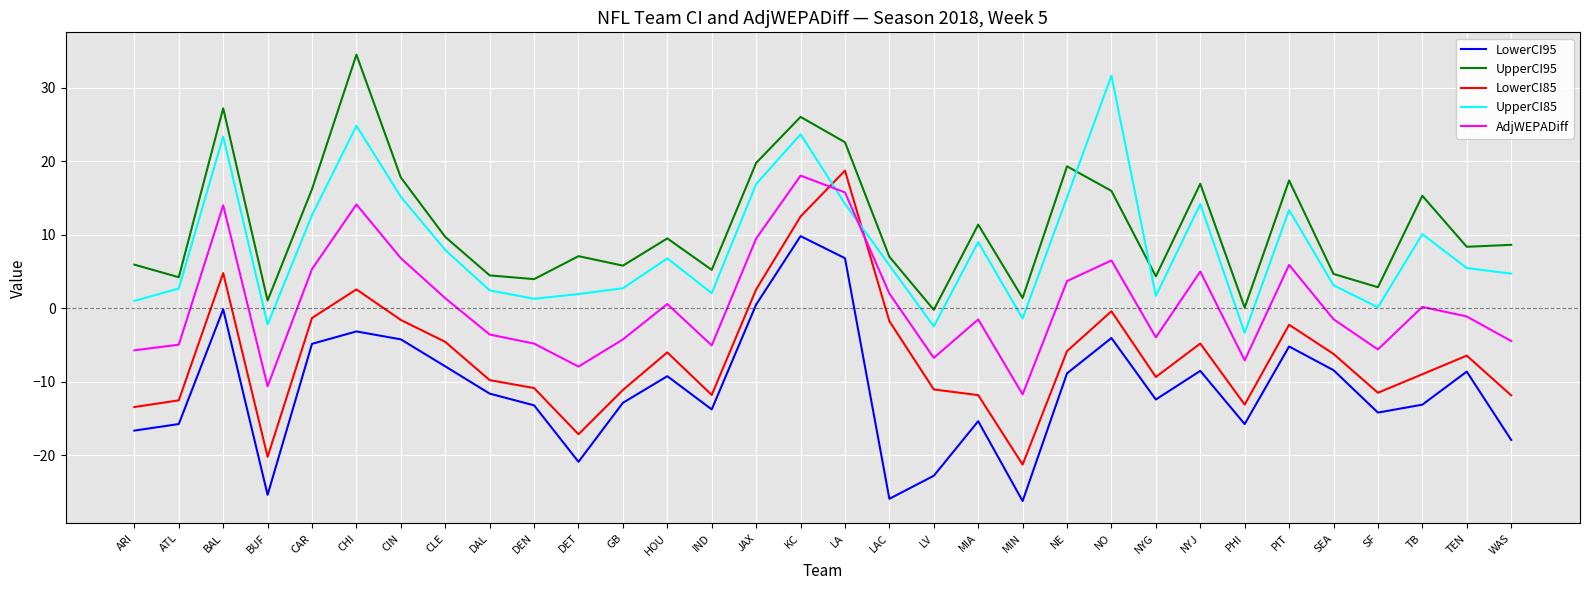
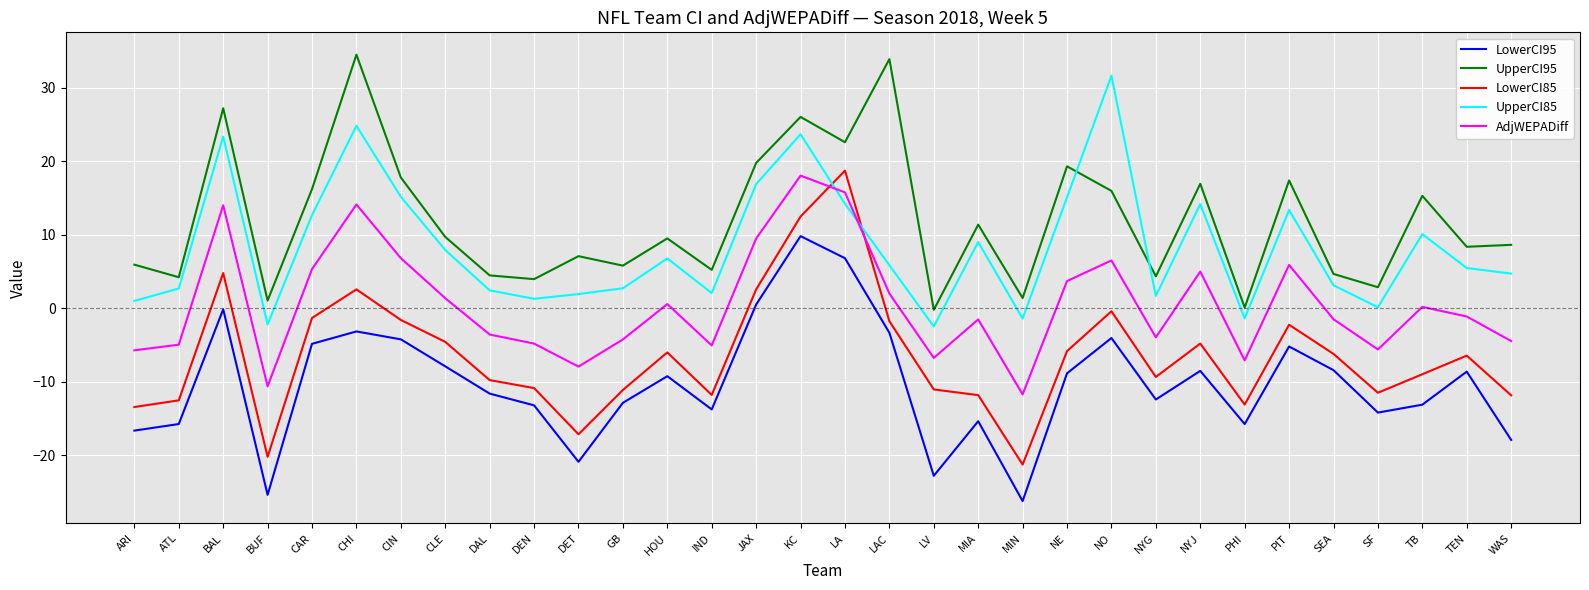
LowerCI95, LAC: -26 -> -3
UpperCI95, LAC: 7 -> 34
UpperCI85, PHI: -3 -> -1
